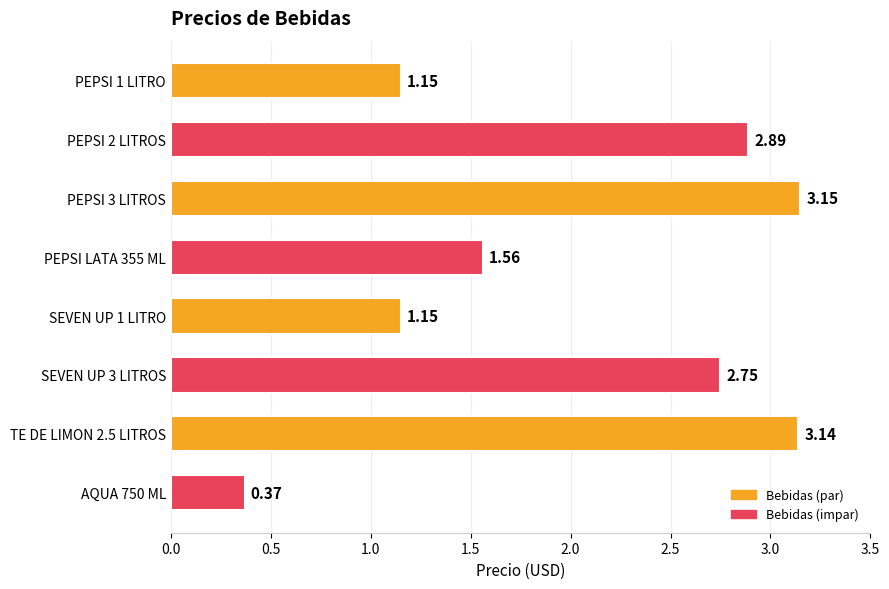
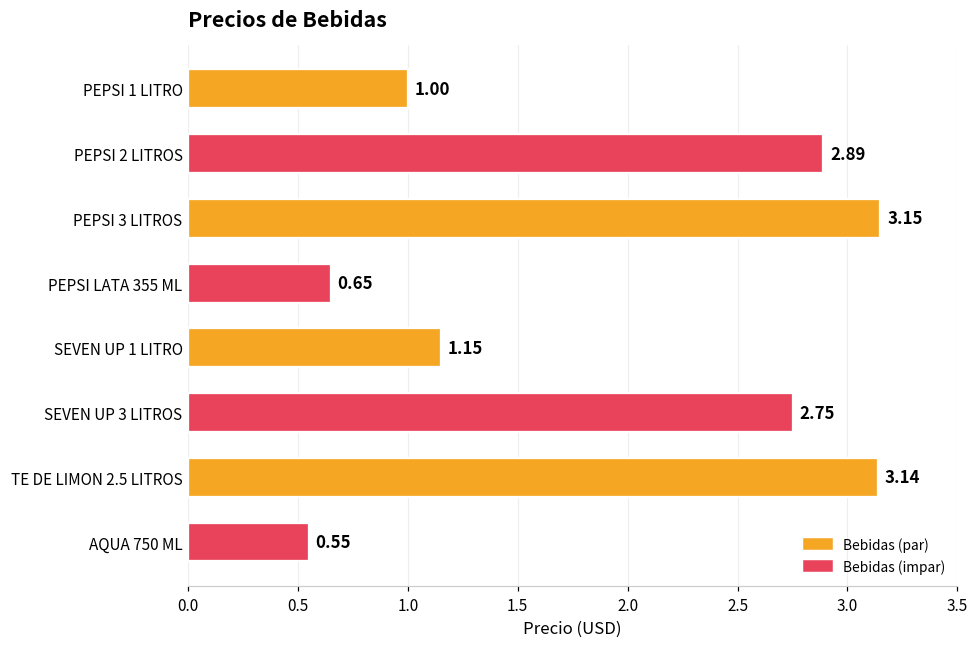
PEPSI 1 LITRO: 1.15 -> 1.00
PEPSI LATA 355 ML: 1.56 -> 0.65
AQUA 750 ML: 0.37 -> 0.55
